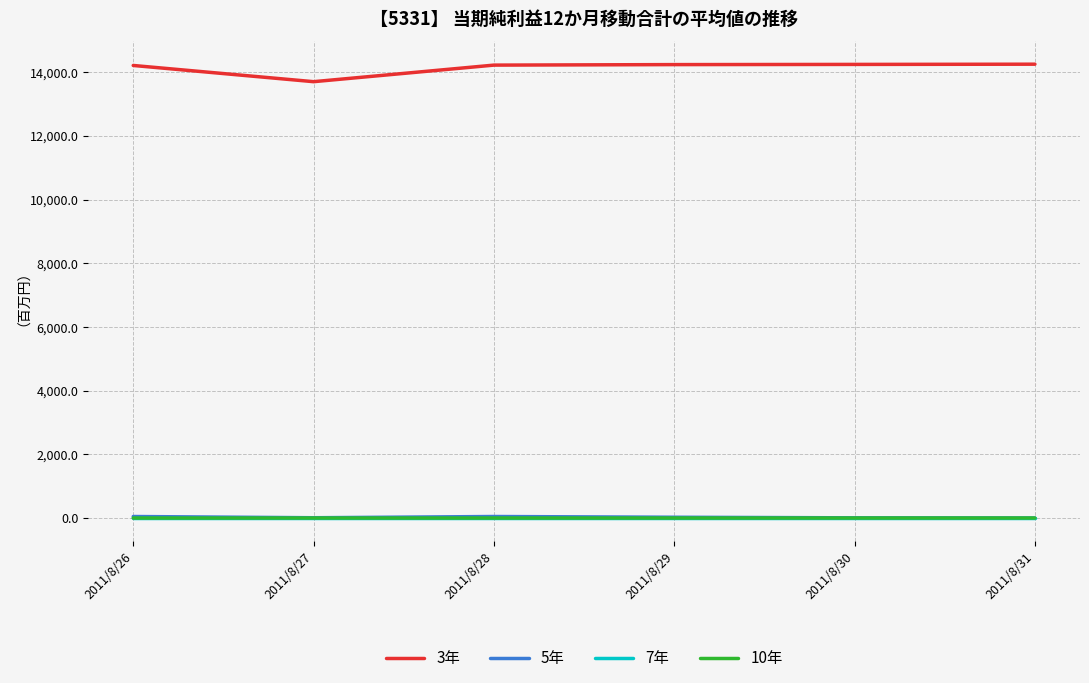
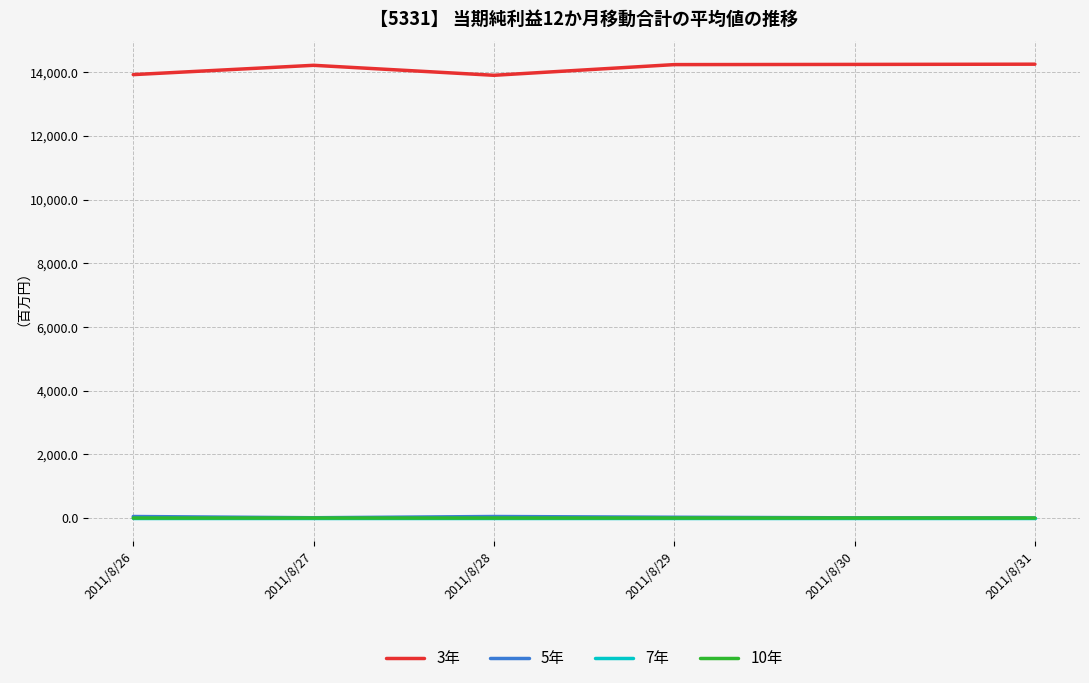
3年, 2011/8/26: 14,200 -> 13,900
3年, 2011/8/27: 13,700 -> 14,200
3年, 2011/8/28: 14,200 -> 13,900
